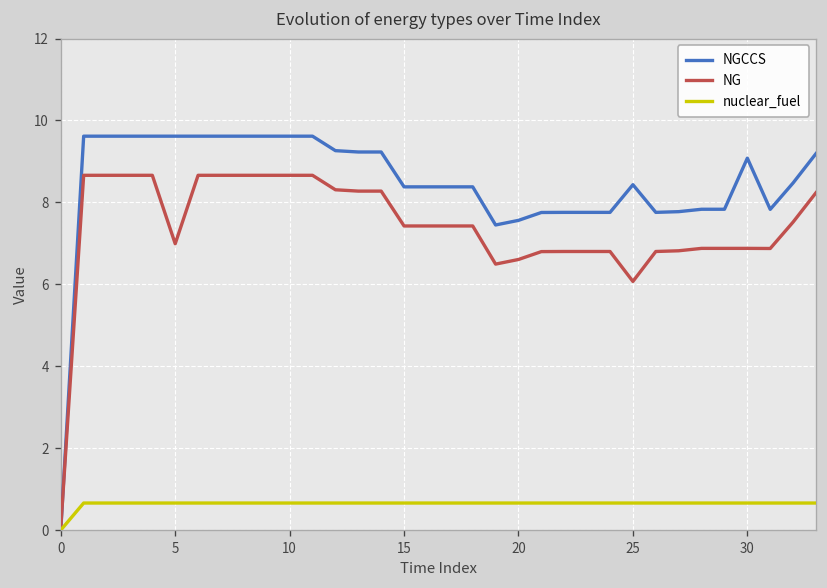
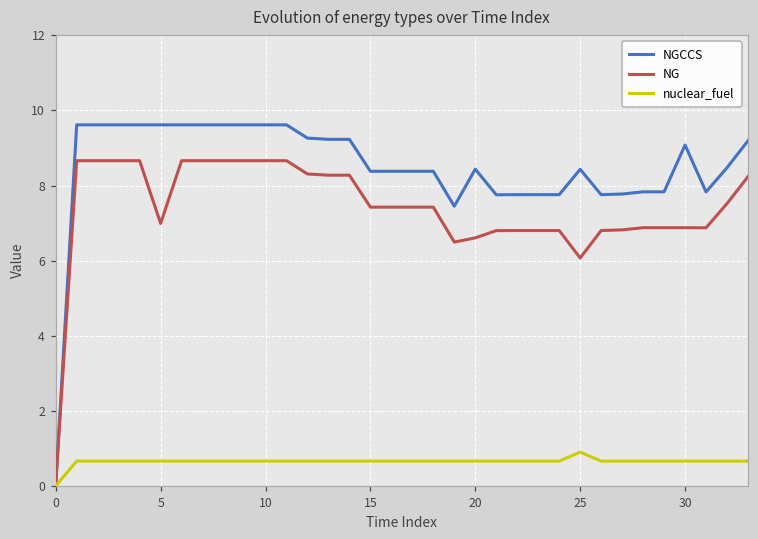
NGCCS, 20: 7.6 -> 8.4
nuclear_fuel, 25: 0.7 -> 0.9
